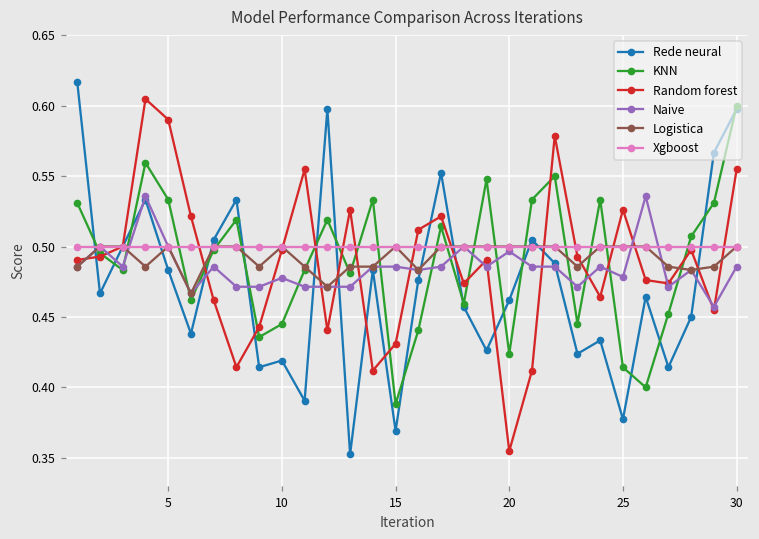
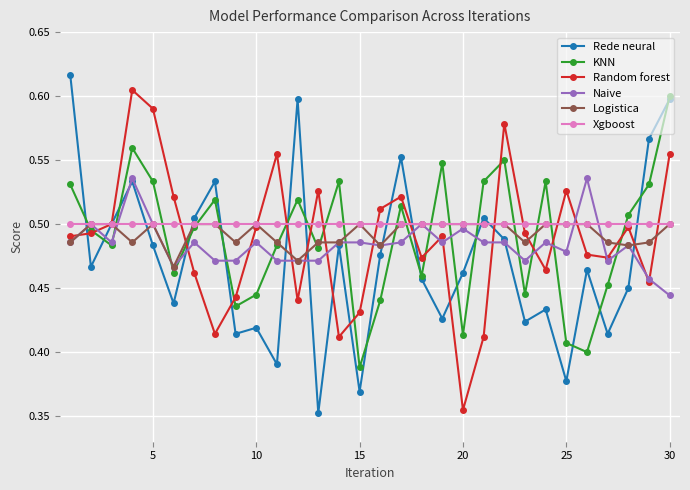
Naive, 10: 0.478 -> 0.486
KNN, 20: 0.424 -> 0.413
KNN, 25: 0.414 -> 0.407
Naive, 30: 0.486 -> 0.444
